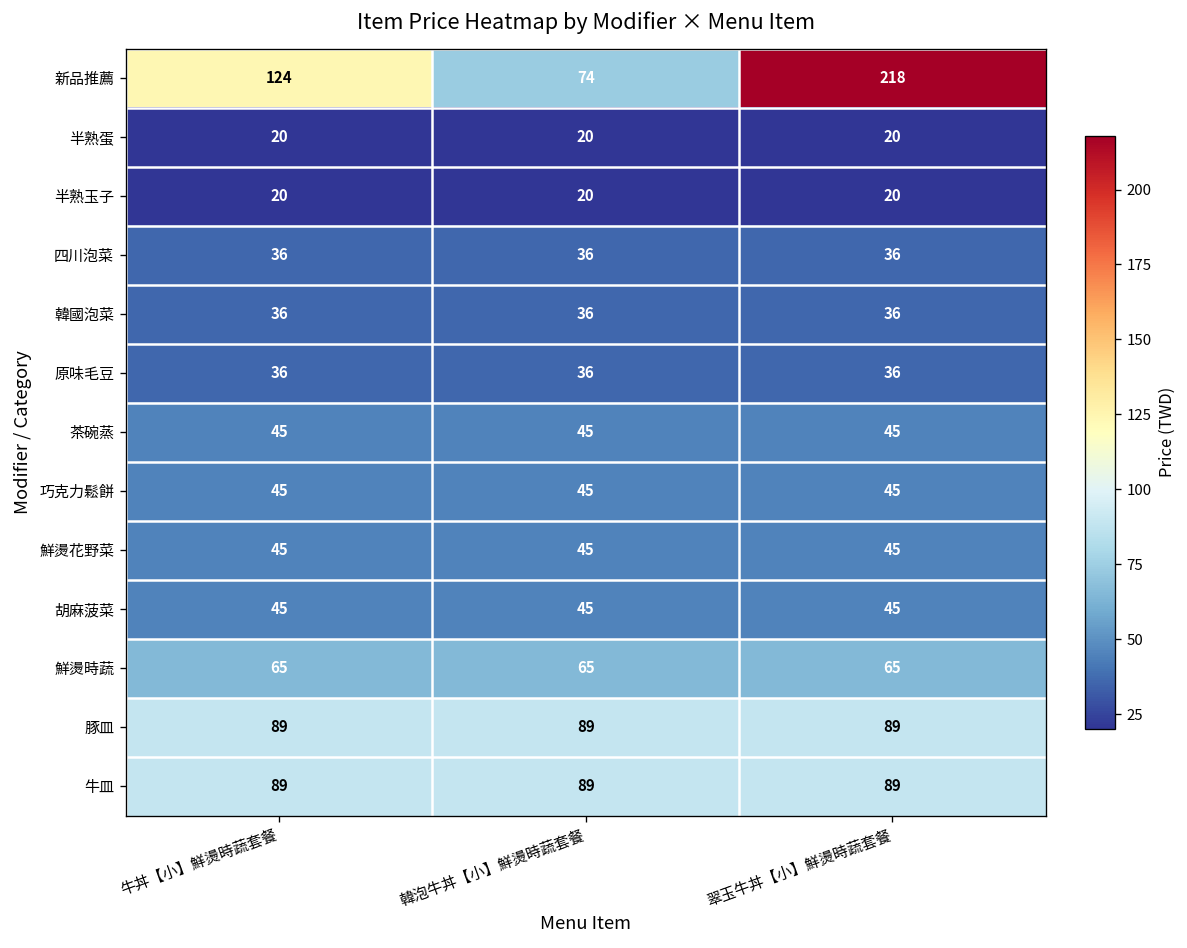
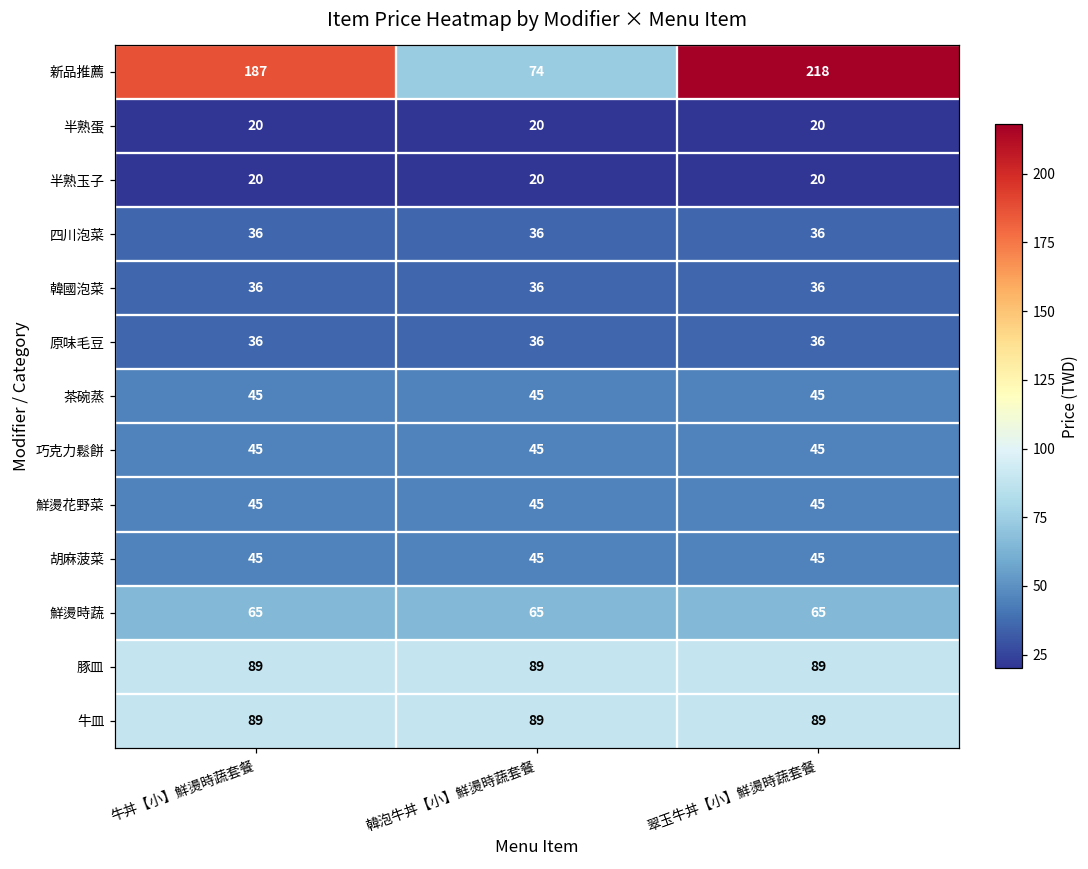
新品推薦, 牛丼【小】鮮燙時蔬套餐: 124 -> 187
